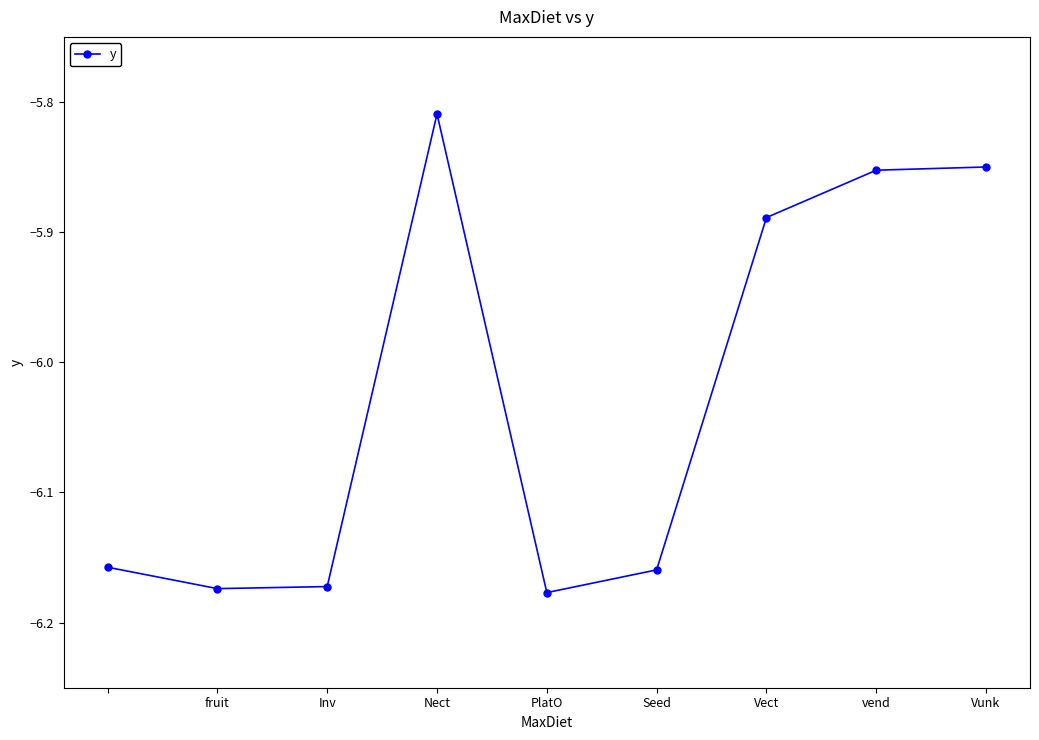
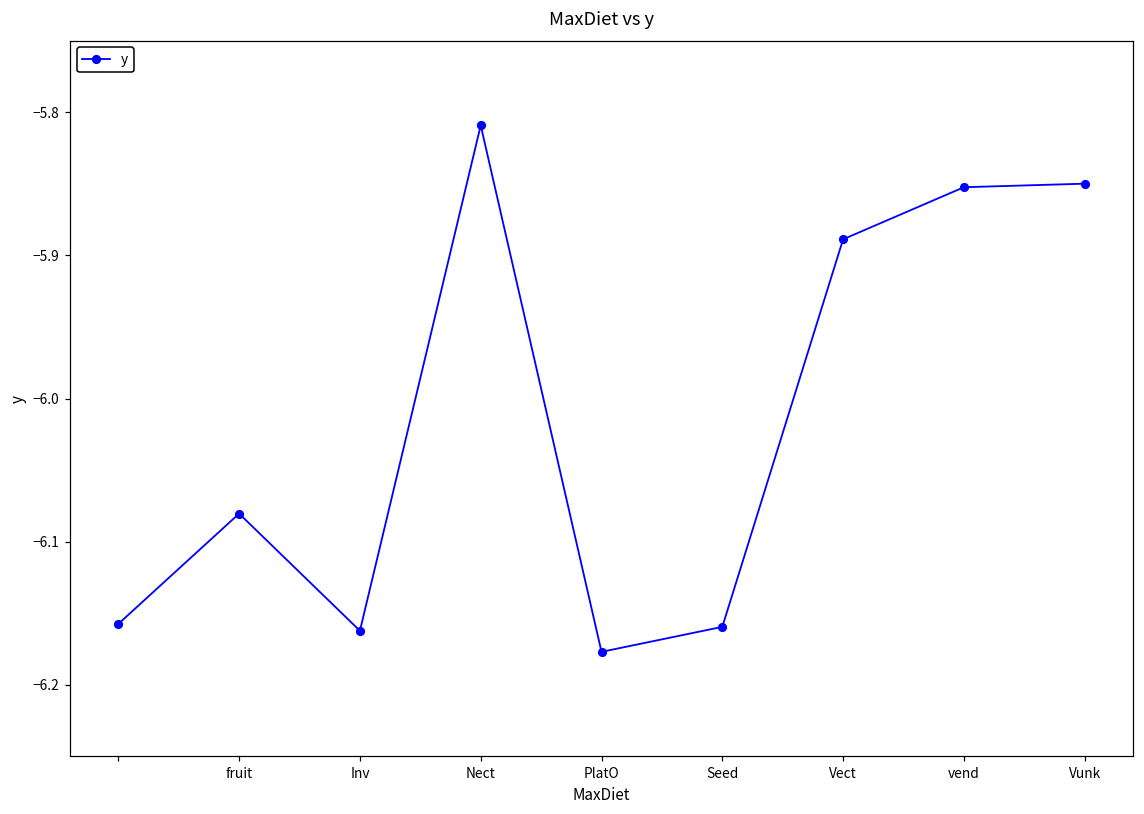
fruit: -6.174 -> -6.080
Inv: -6.172 -> -6.162
